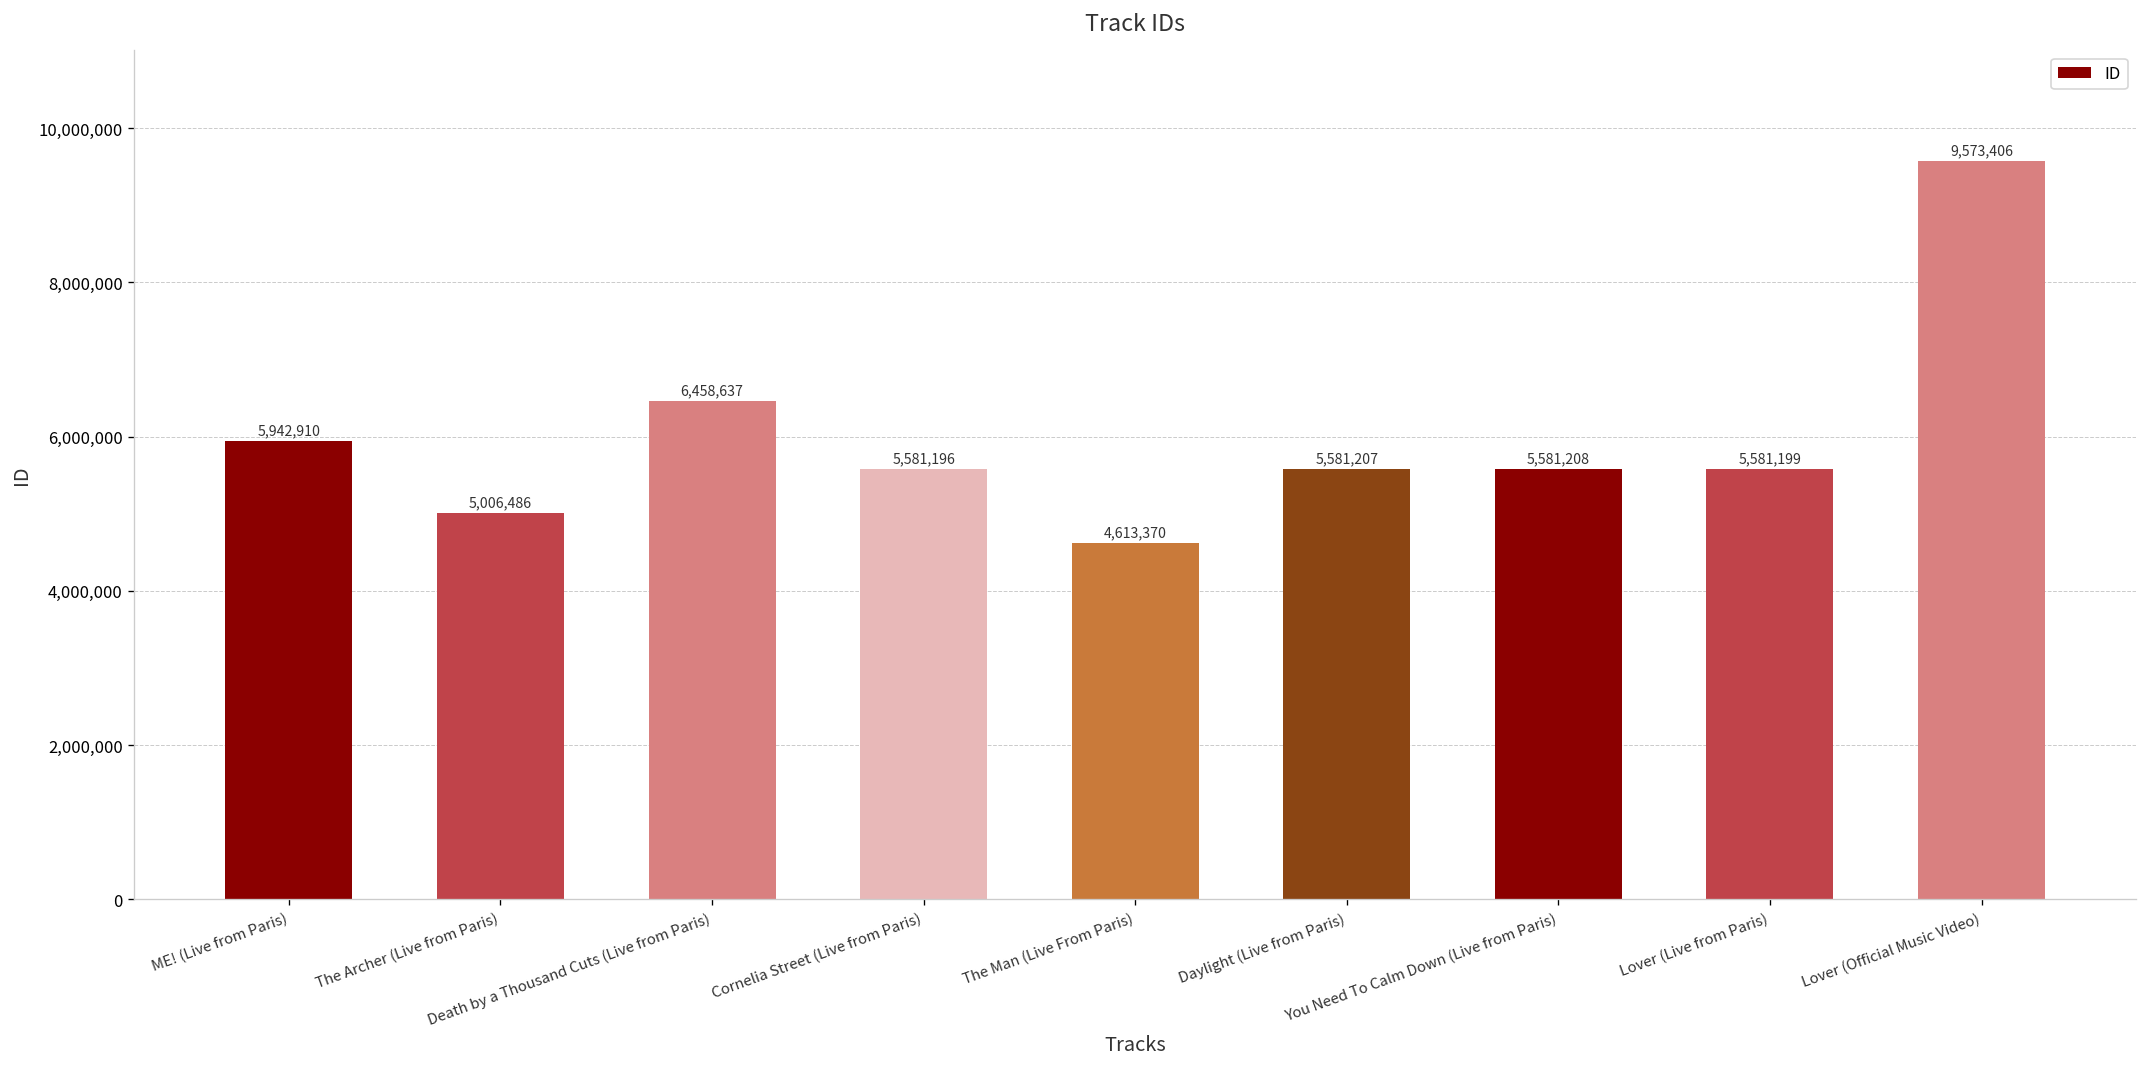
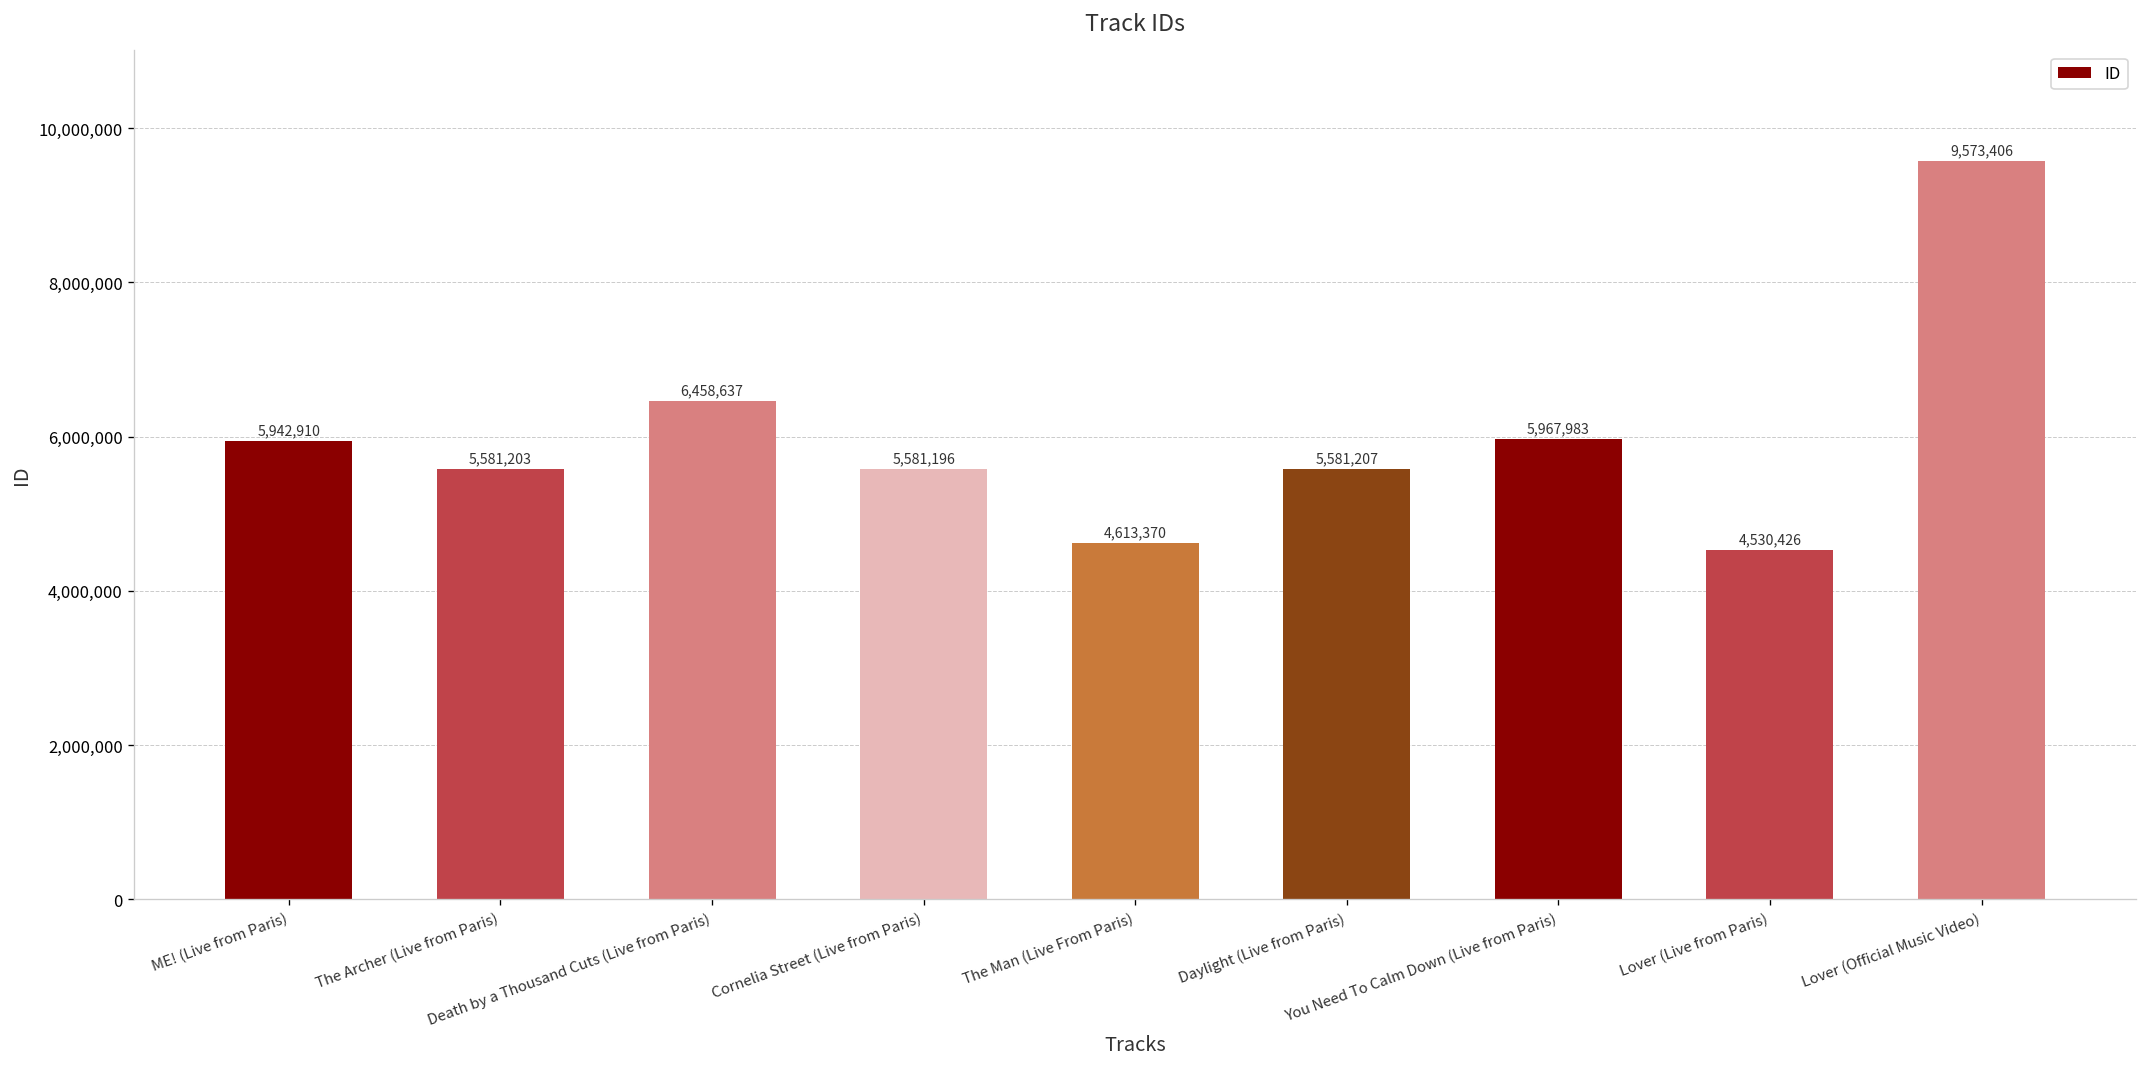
The Archer (Live from Paris): 5,006,486 -> 5,581,203
You Need To Calm Down (Live from Paris): 5,581,208 -> 5,967,983
Lover (Live from Paris): 5,581,199 -> 4,530,426
